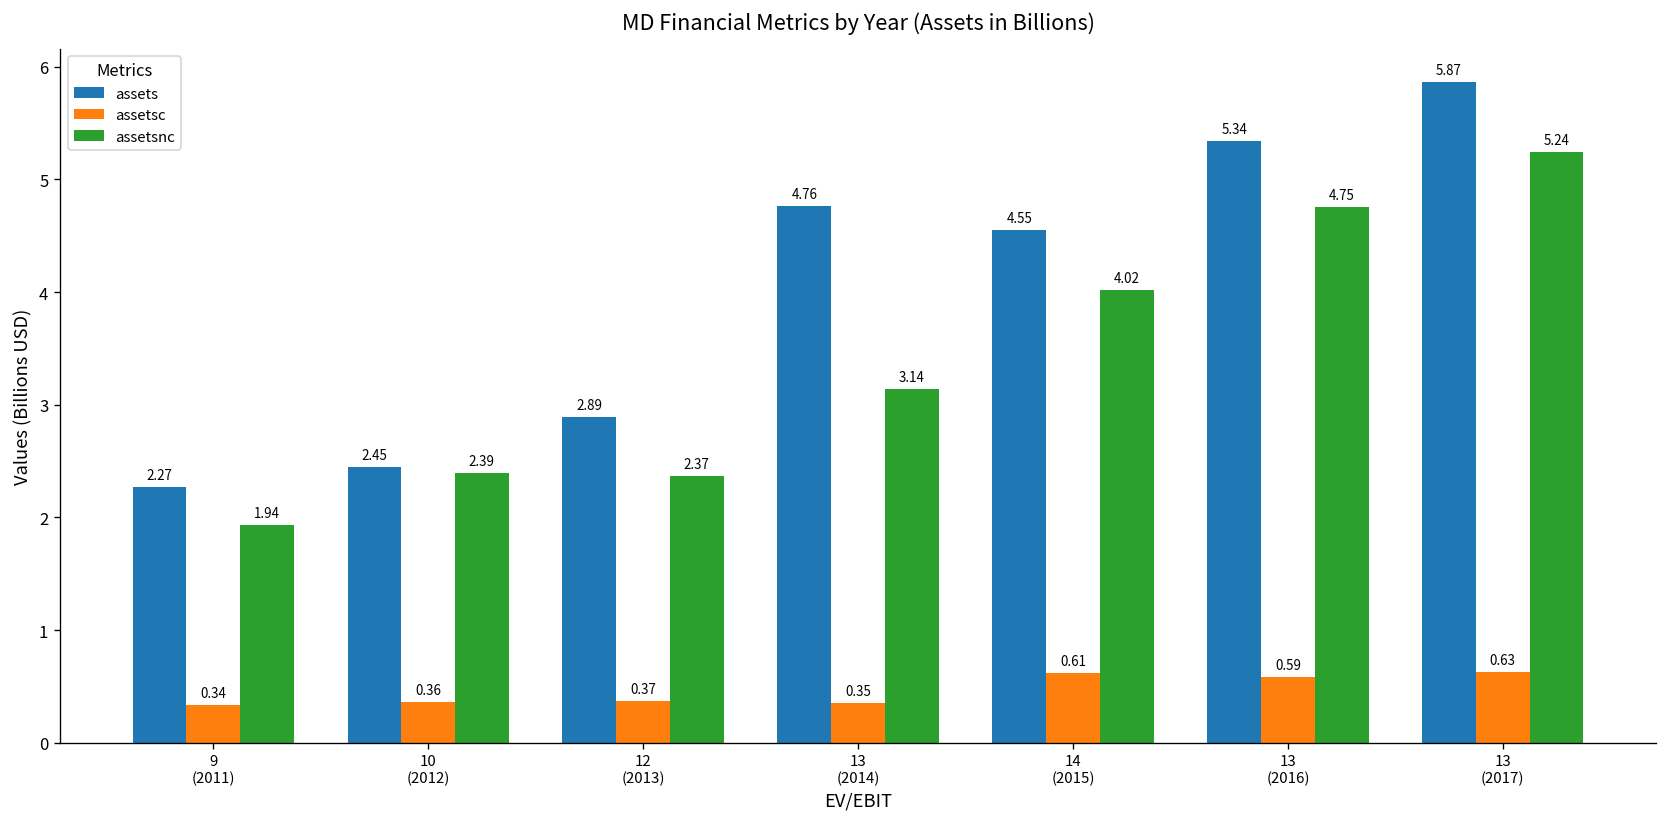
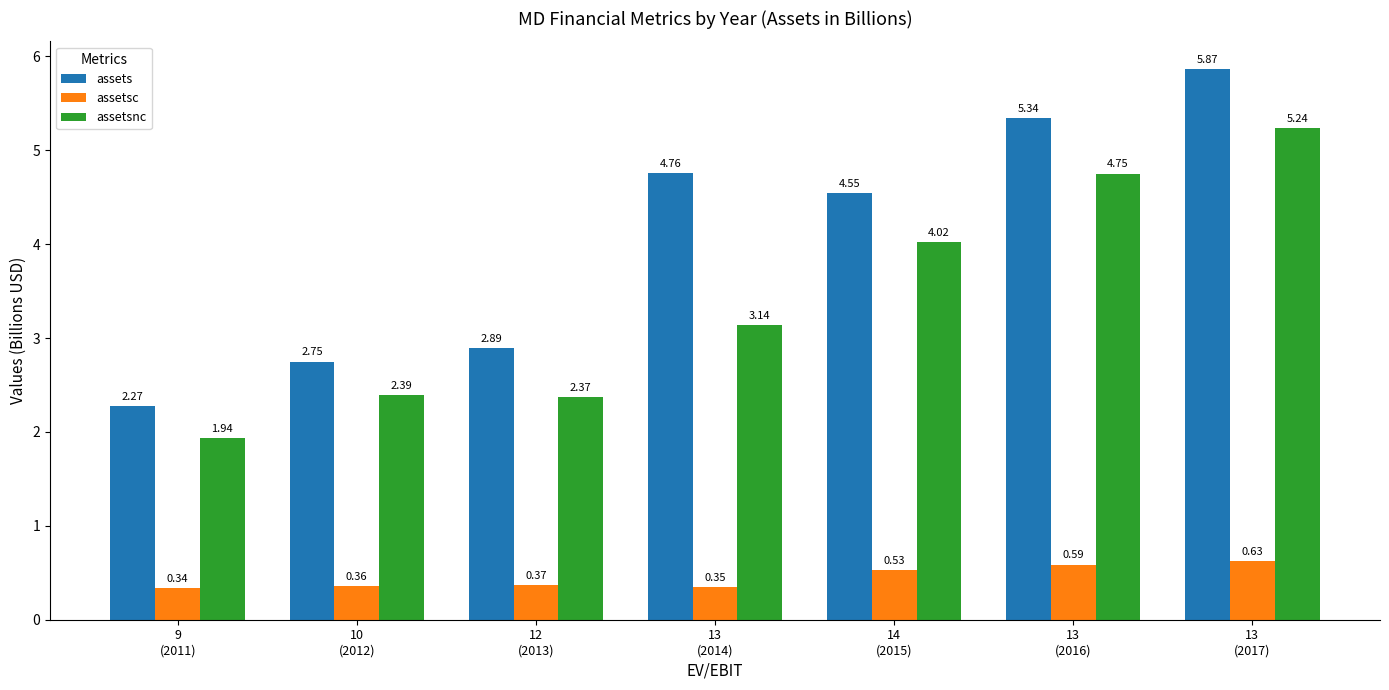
assets, 10 (2012): 2.45 -> 2.75
assetsc, 14 (2015): 0.61 -> 0.53
